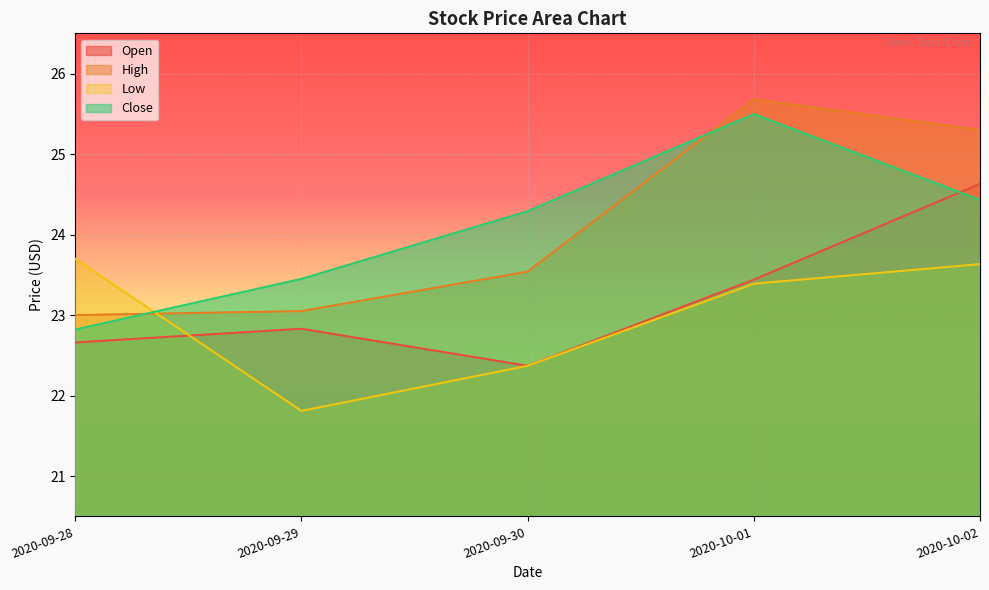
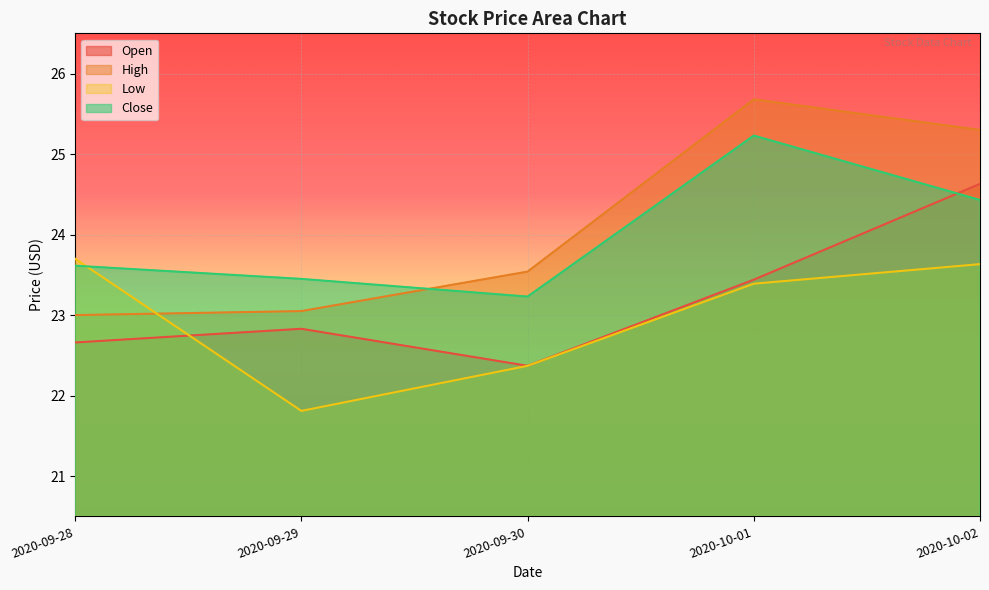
Close, 2020-09-28: 22.8 -> 23.6
Close, 2020-09-30: 24.3 -> 23.2
Close, 2020-10-01: 25.5 -> 25.2
